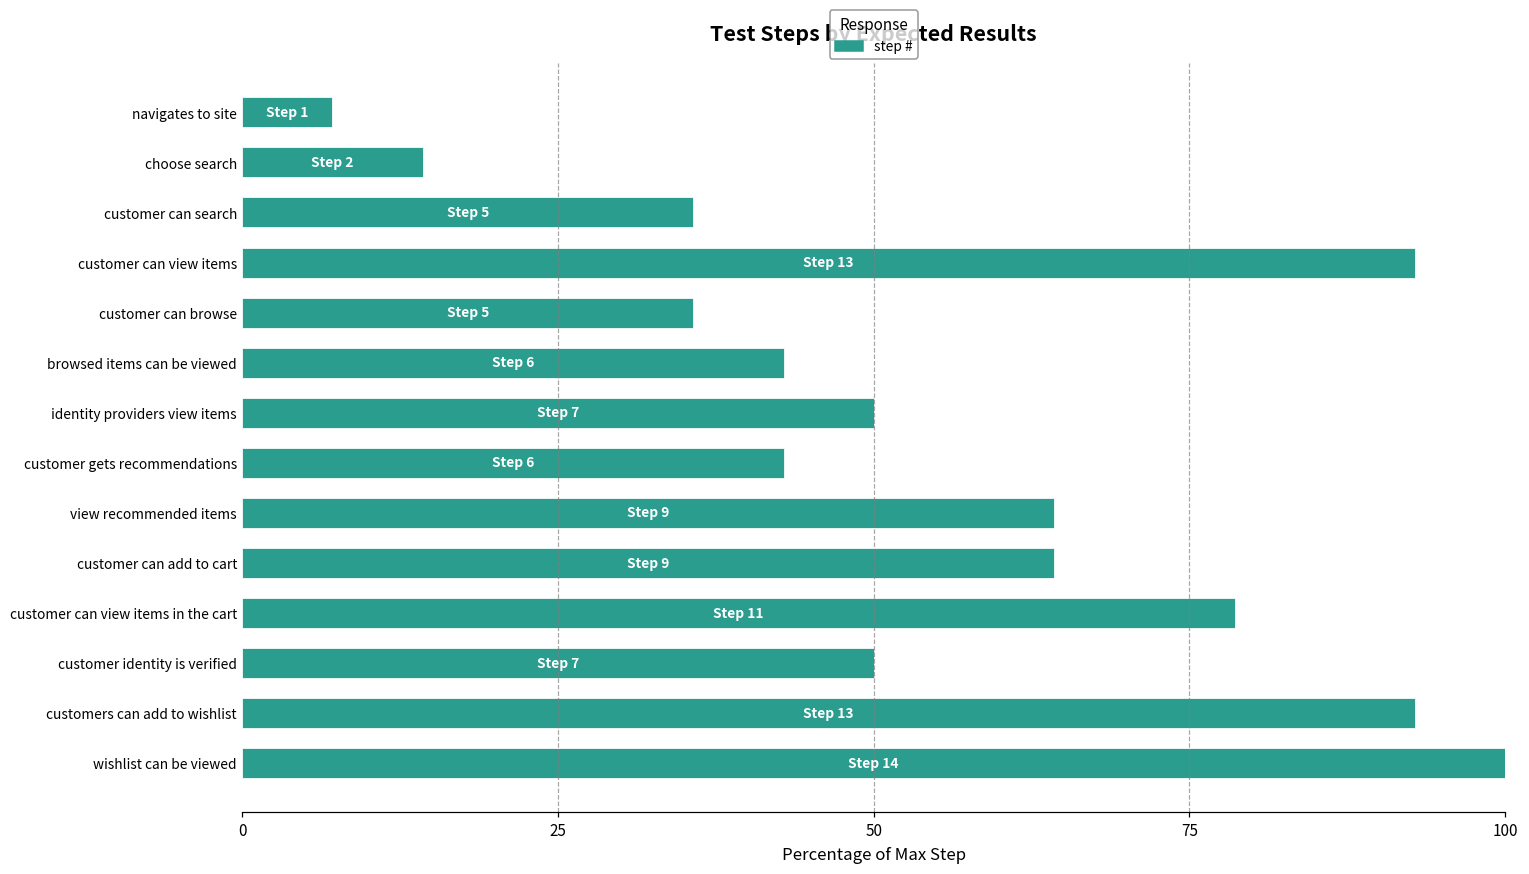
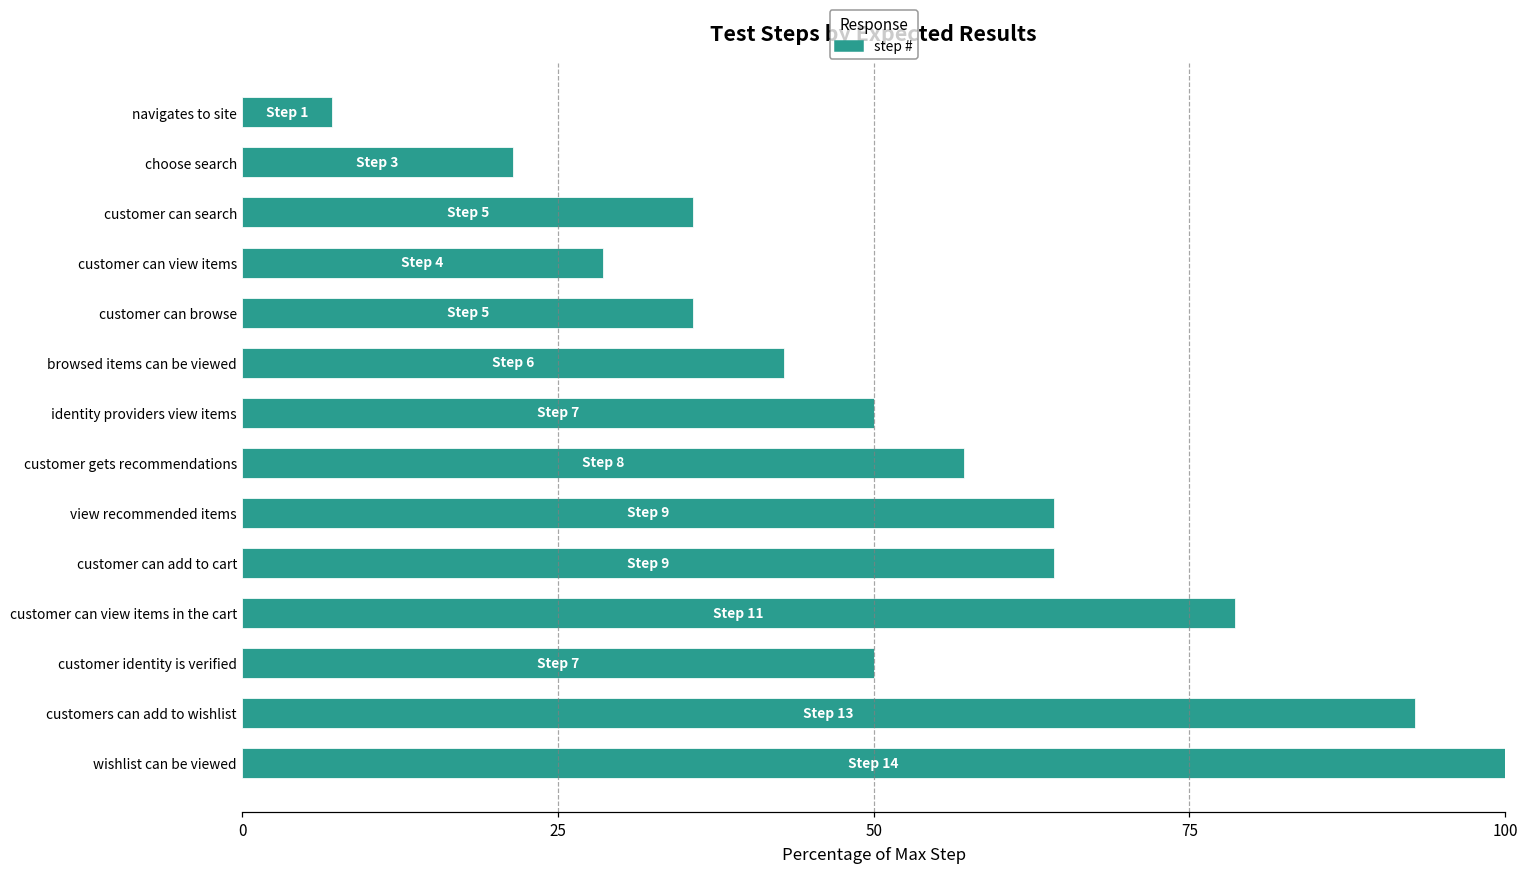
choose search: 2 -> 3
customer can view items: 13 -> 4
customer gets recommendations: 6 -> 8
